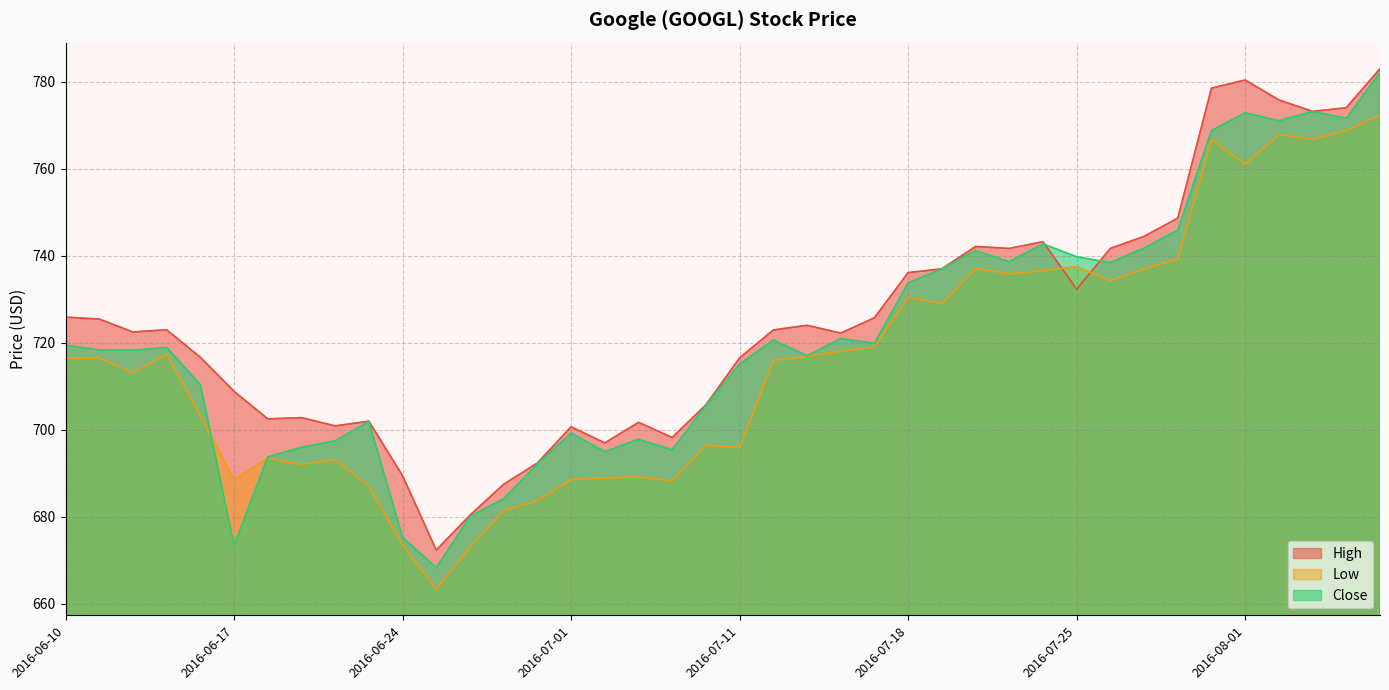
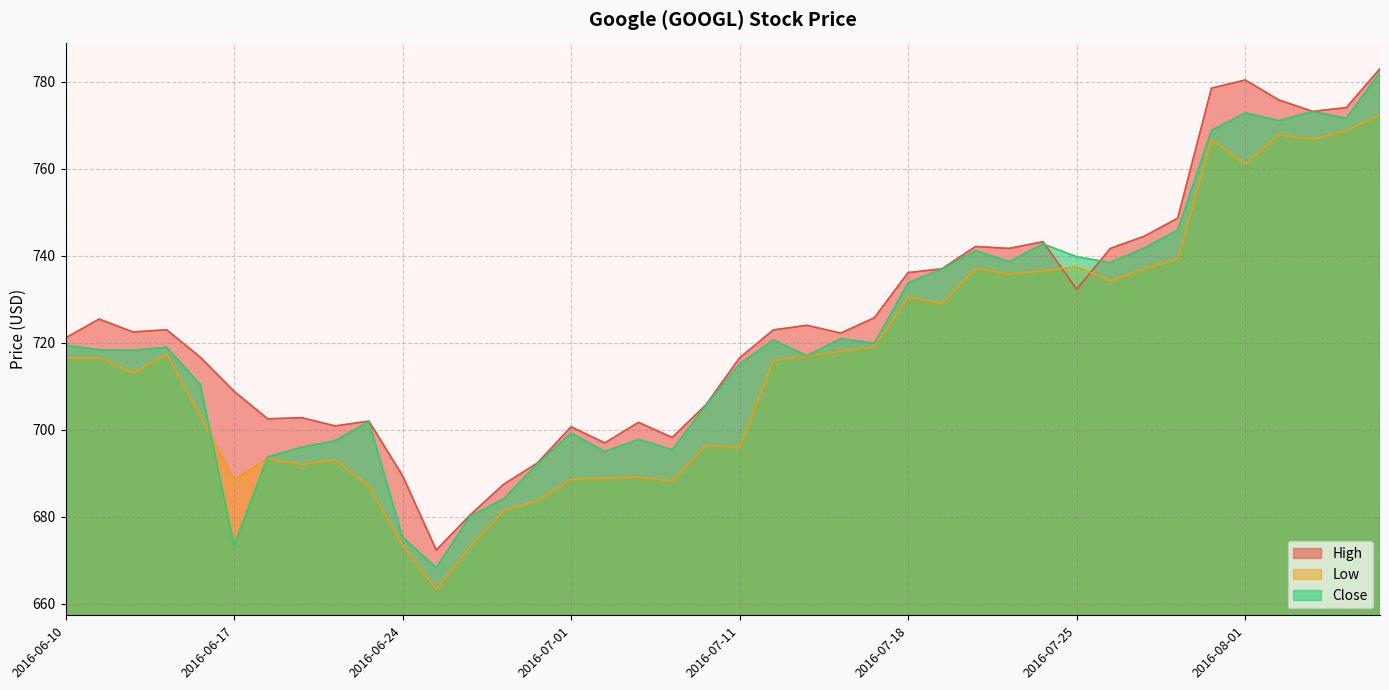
High, 2016-06-10: 726 -> 721
